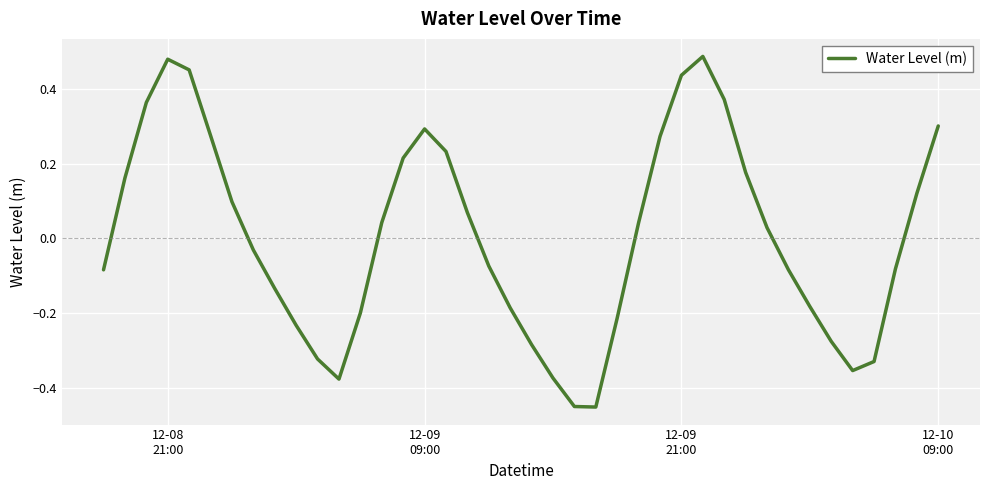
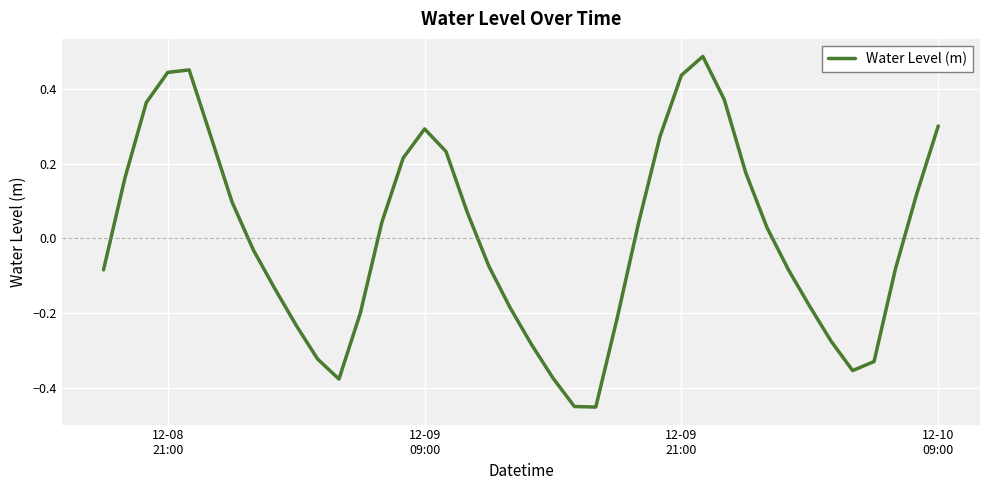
12-08 21:00: 0.48 -> 0.44
